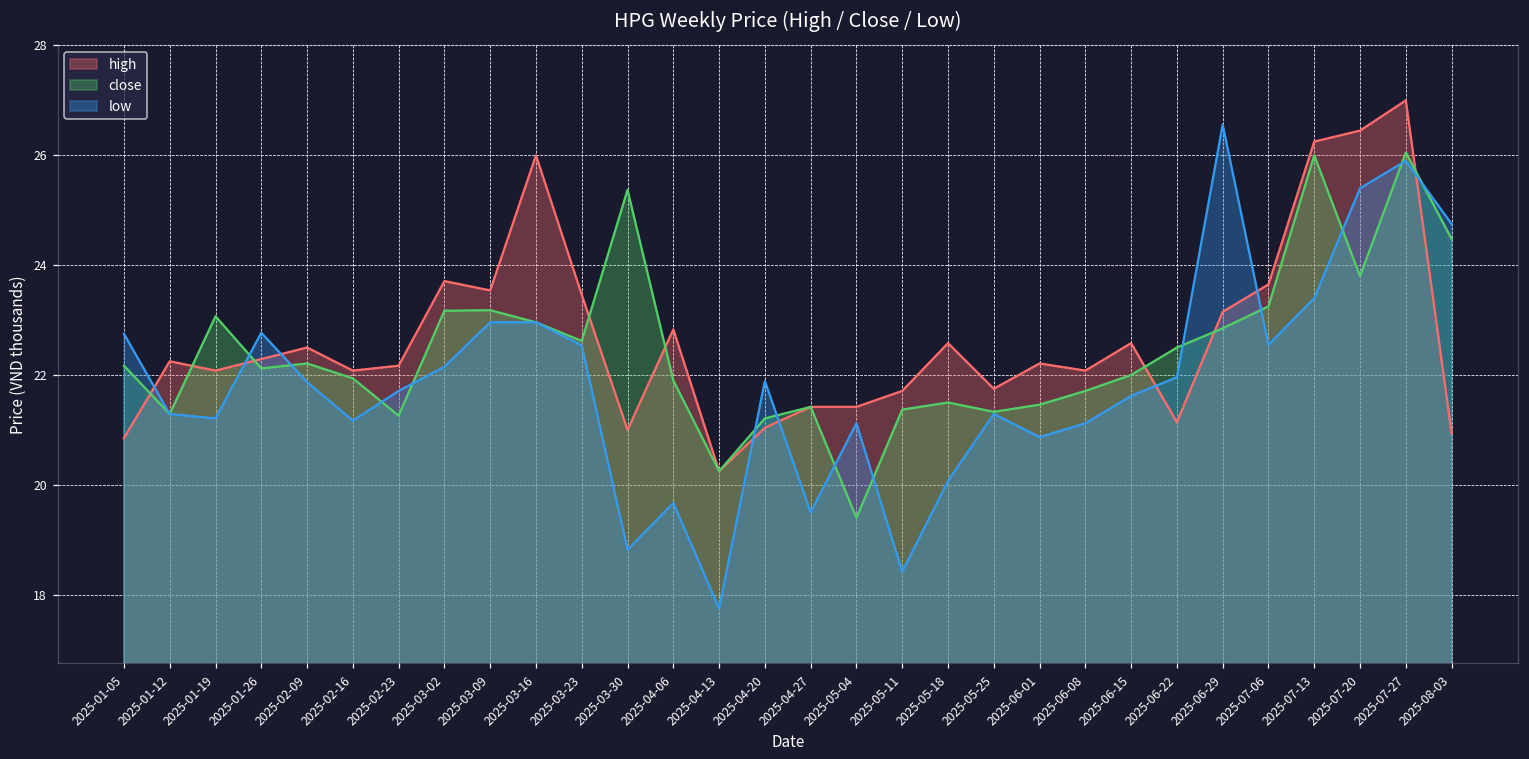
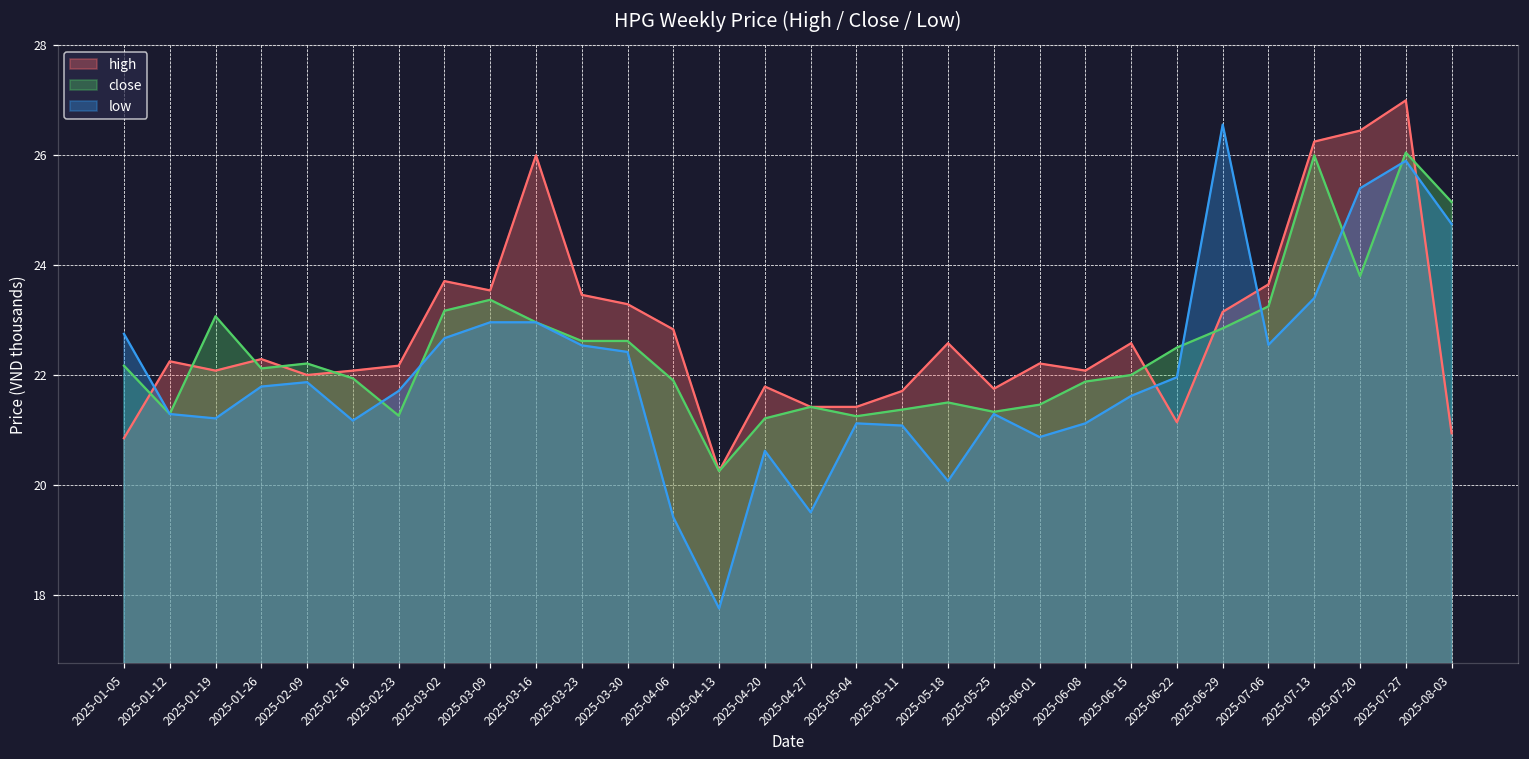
low, 2025-01-26: 22.8 -> 21.8
high, 2025-02-09: 22.5 -> 22.0
low, 2025-03-02: 22.2 -> 22.7
close, 2025-03-09: 23.2 -> 23.4
high, 2025-03-30: 21.0 -> 23.3
close, 2025-03-30: 25.4 -> 22.6
low, 2025-03-30: 18.8 -> 22.4
low, 2025-04-06: 19.7 -> 19.4
high, 2025-04-20: 21.0 -> 21.8
low, 2025-04-20: 21.9 -> 20.6
close, 2025-05-04: 19.4 -> 21.3
low, 2025-05-11: 18.4 -> 21.1
close, 2025-06-08: 21.7 -> 21.9
close, 2025-08-03: 24.5 -> 25.2
